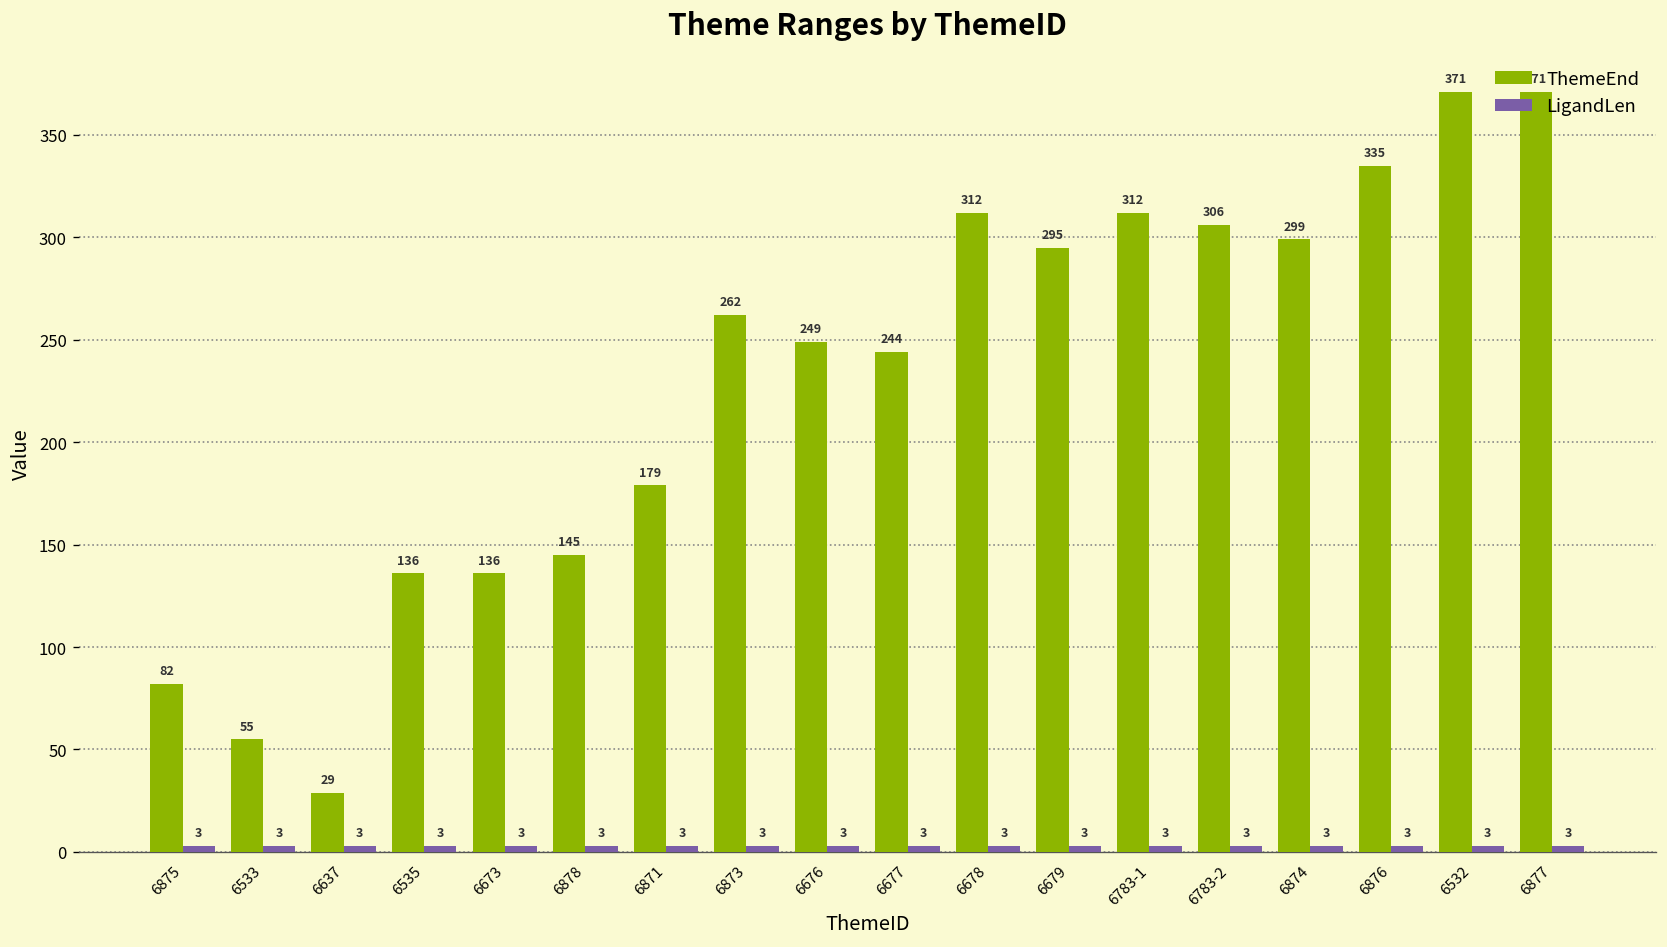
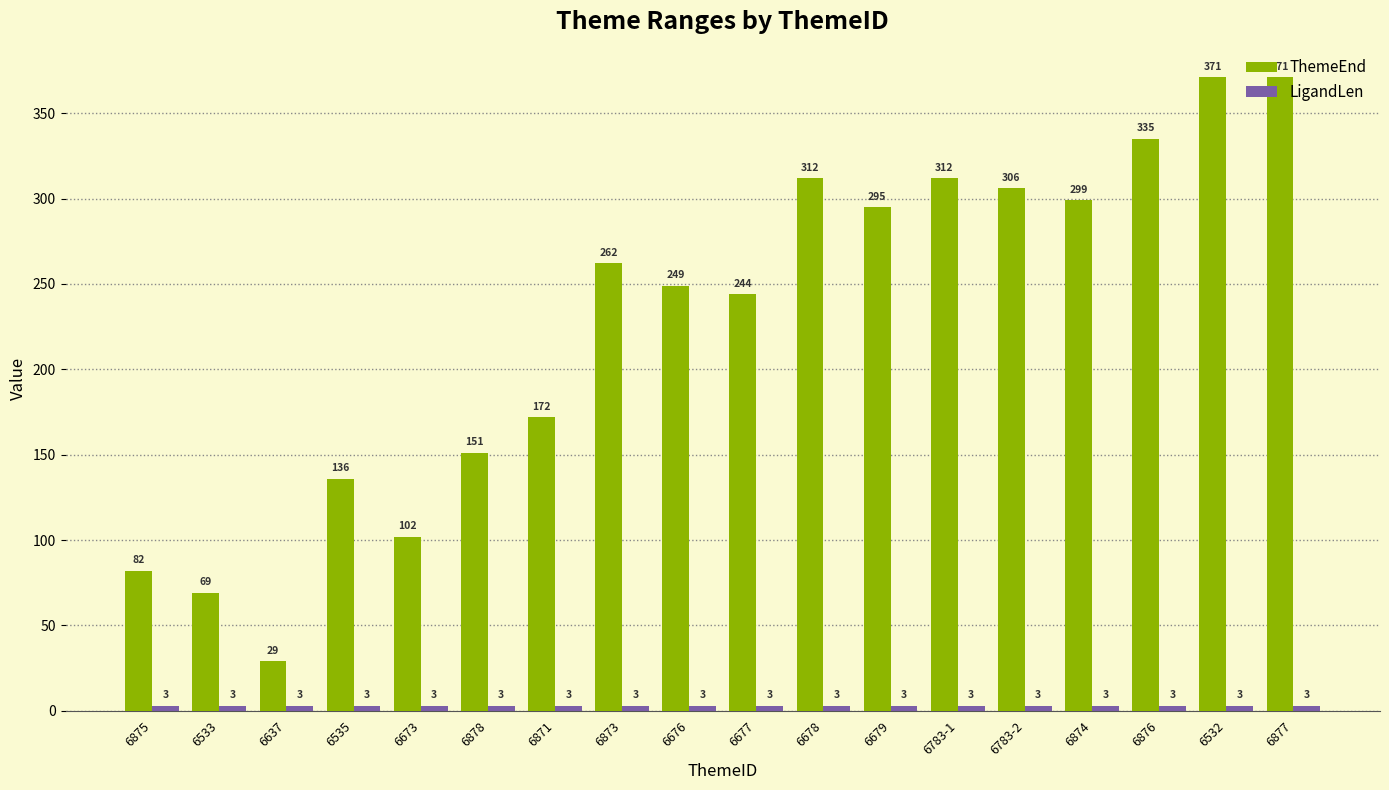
ThemeEnd, 6533: 55 -> 69
ThemeEnd, 6673: 136 -> 102
ThemeEnd, 6878: 145 -> 151
ThemeEnd, 6871: 179 -> 172
